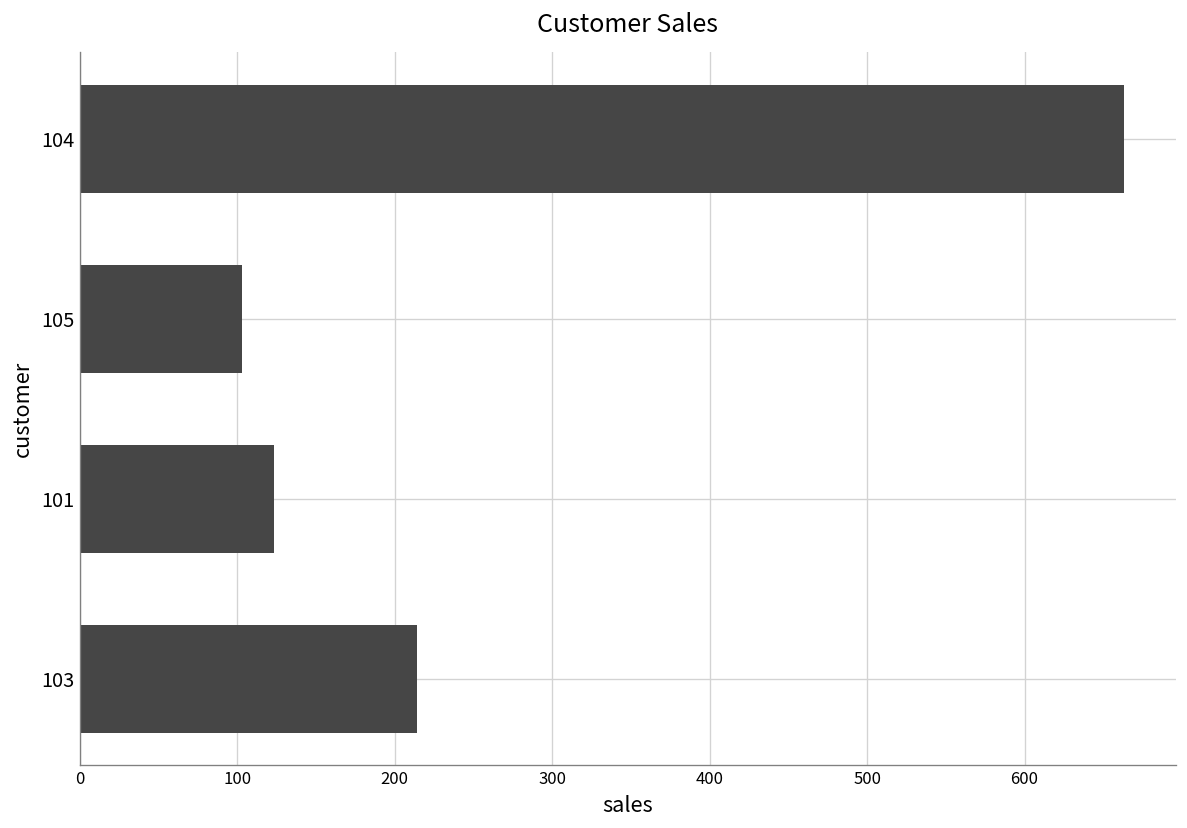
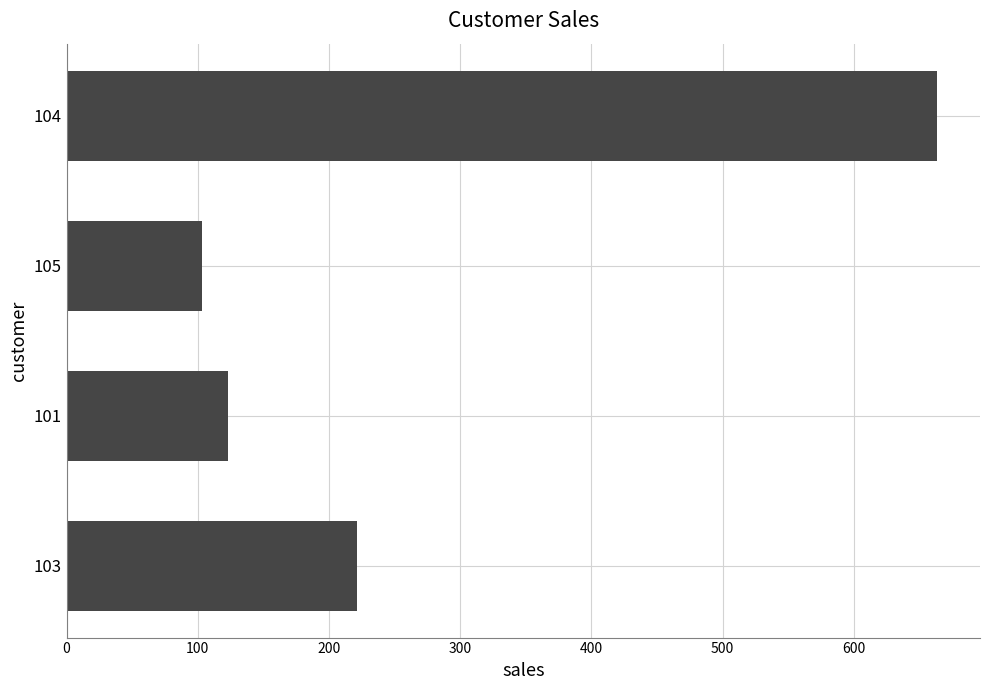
103: 214 -> 221
